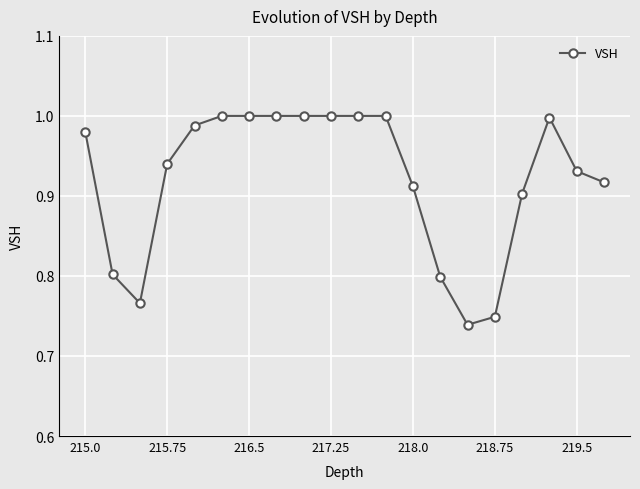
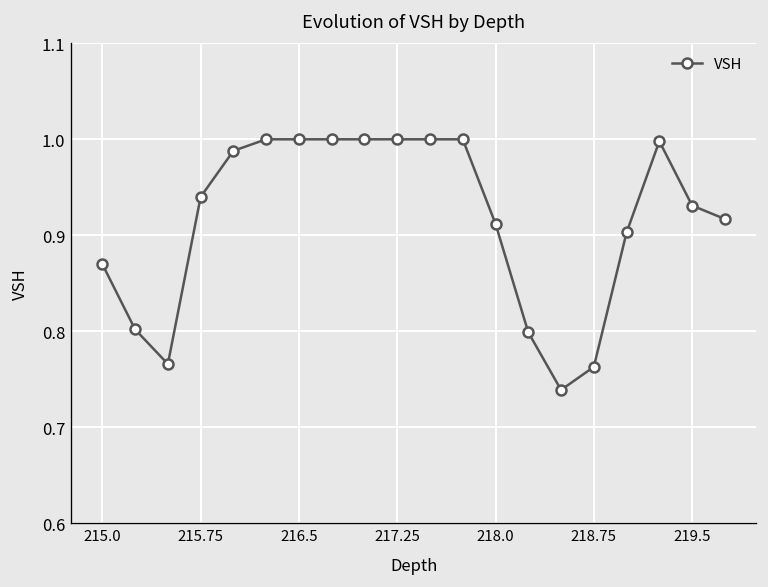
215.0: 0.98 -> 0.87
218.75: 0.75 -> 0.76
